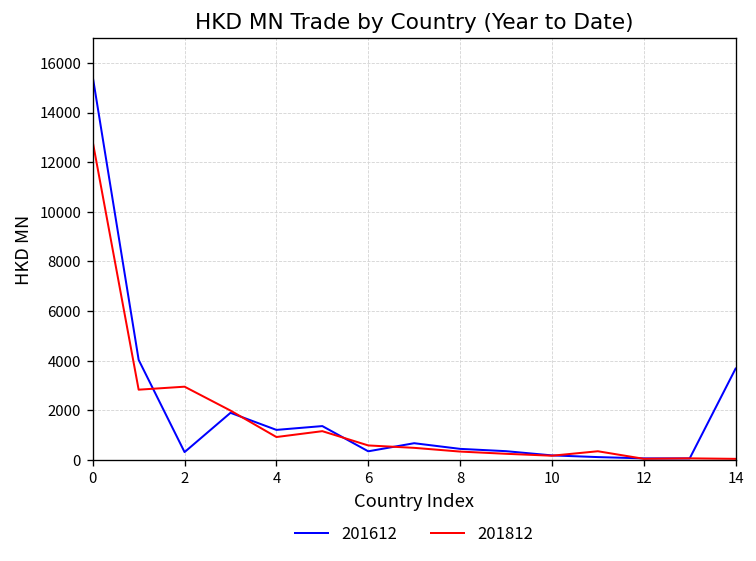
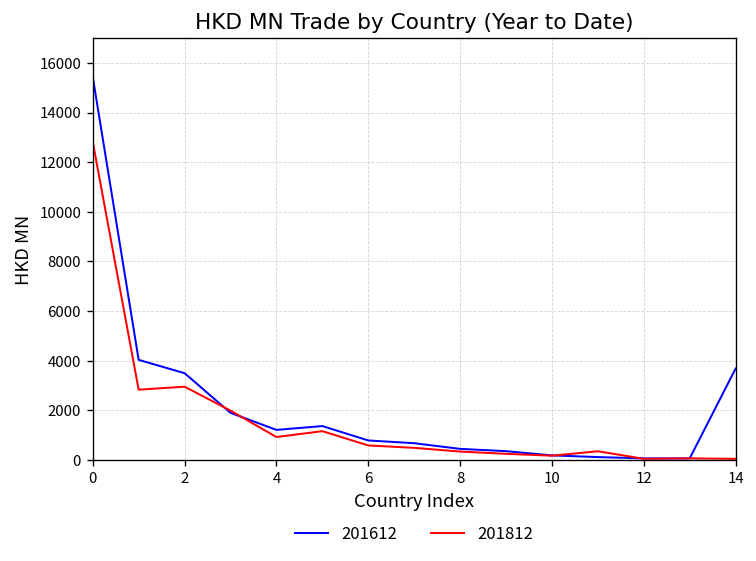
201612, 2: 300 -> 3500
201612, 6: 300 -> 800
